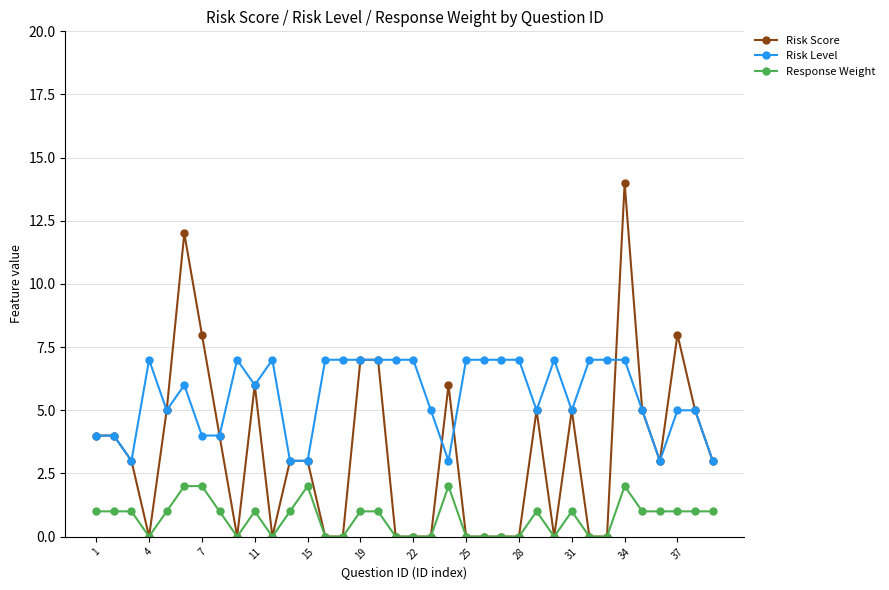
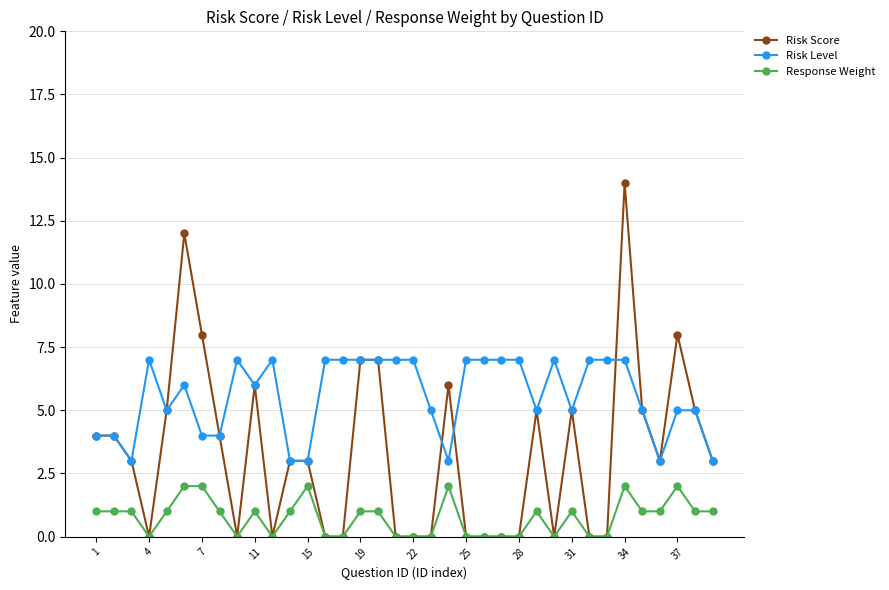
Response Weight, 37: 1 -> 2
